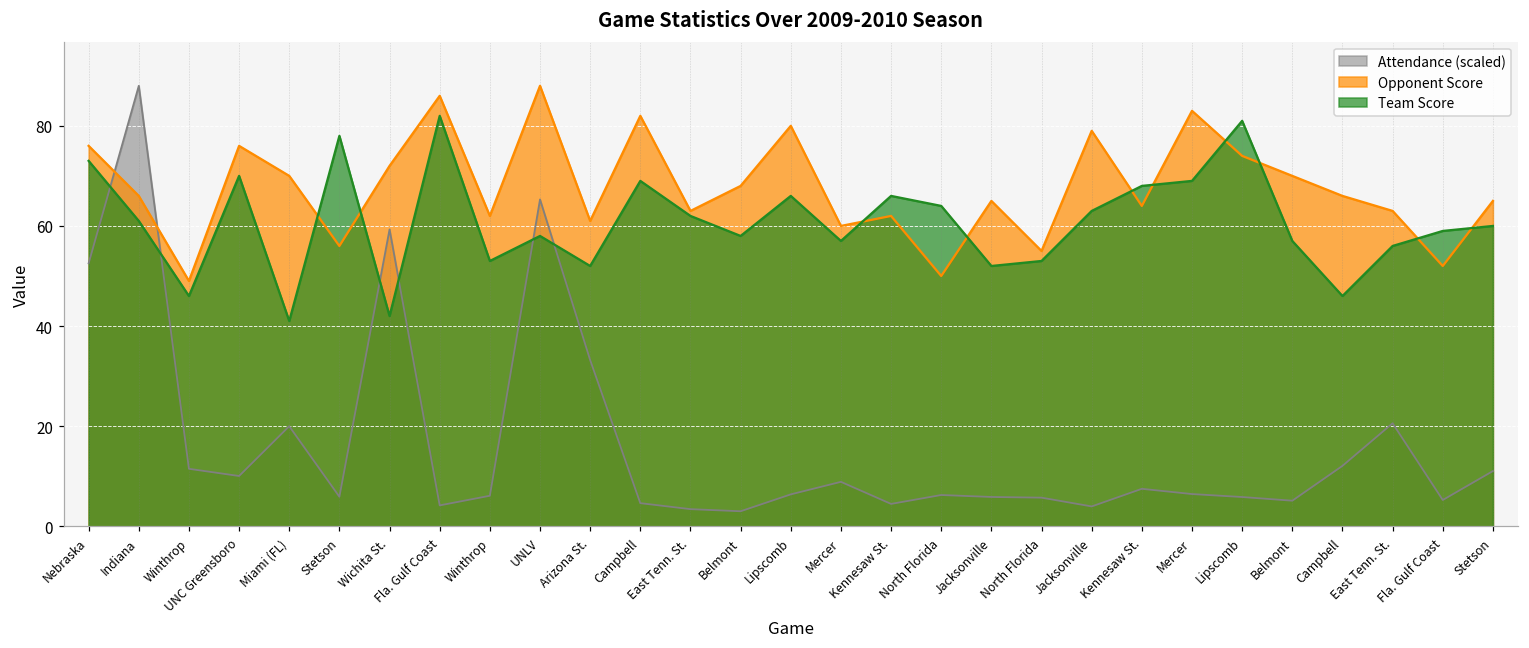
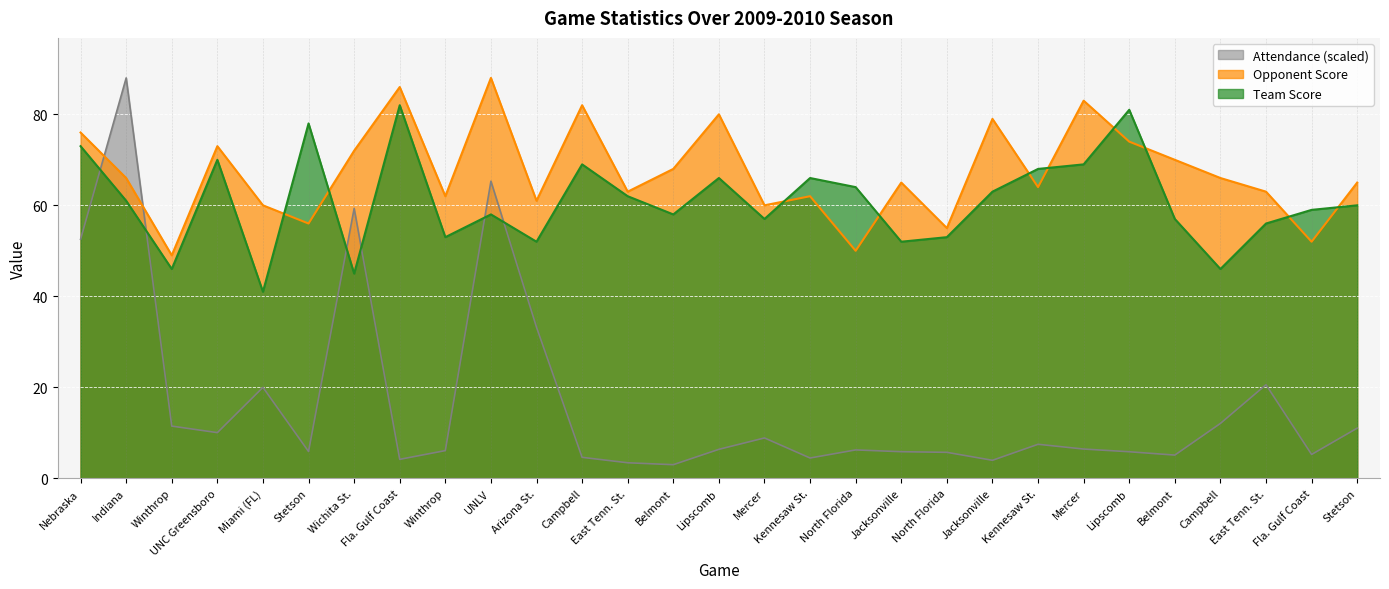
Opponent Score, UNC Greensboro: 76 -> 73
Opponent Score, Miami (FL): 70 -> 60
Team Score, Wichita St.: 42 -> 45
